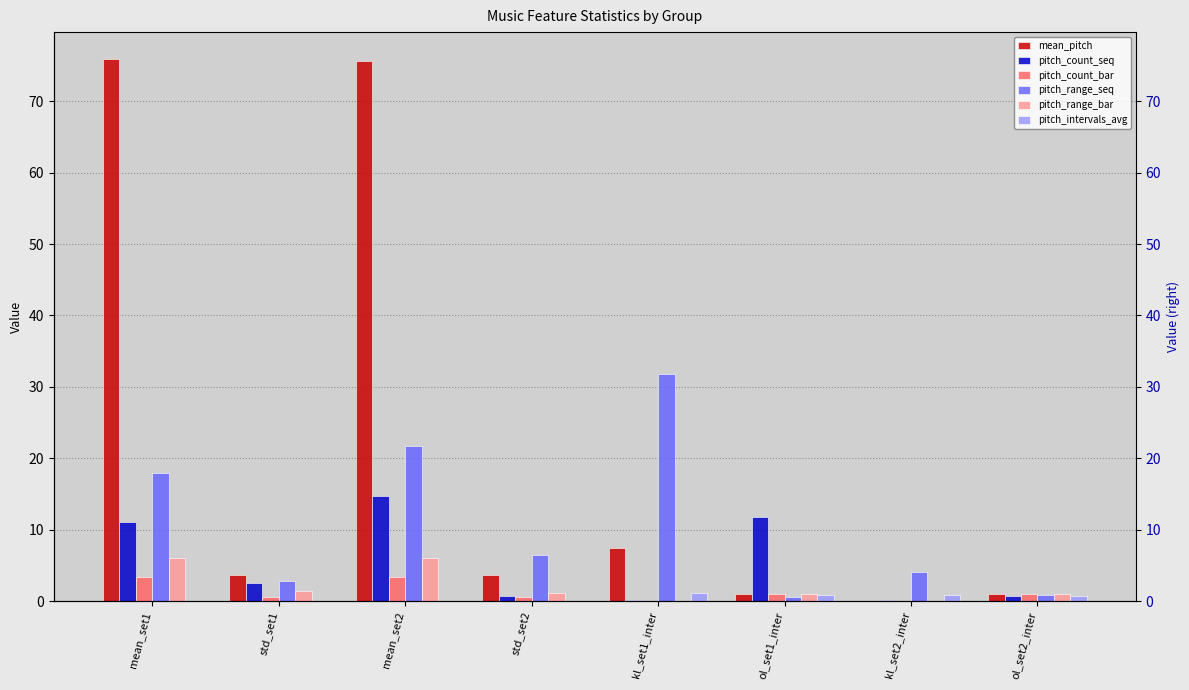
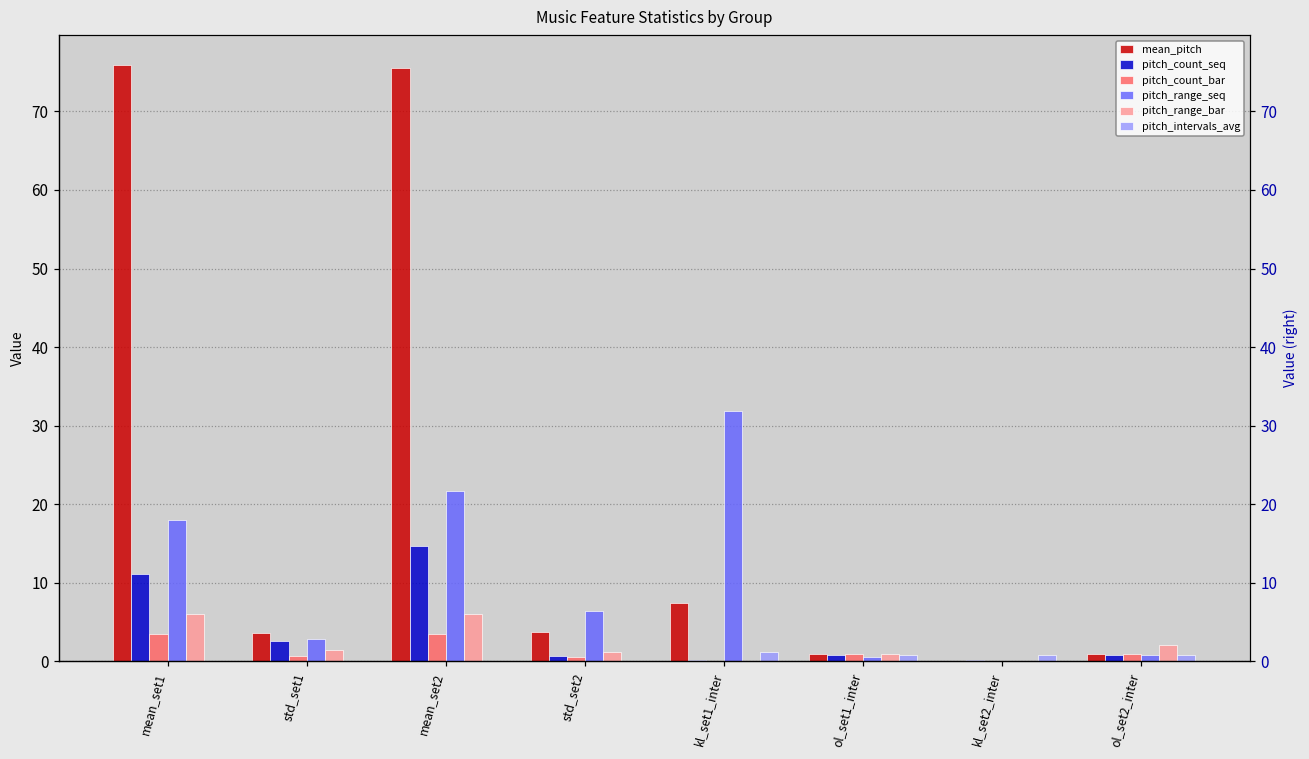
pitch_count_seq, ol_set1_inter: 12 -> 1
pitch_range_seq, kl_set2_inter: 4 -> 0
pitch_range_bar, ol_set2_inter: 1 -> 2
